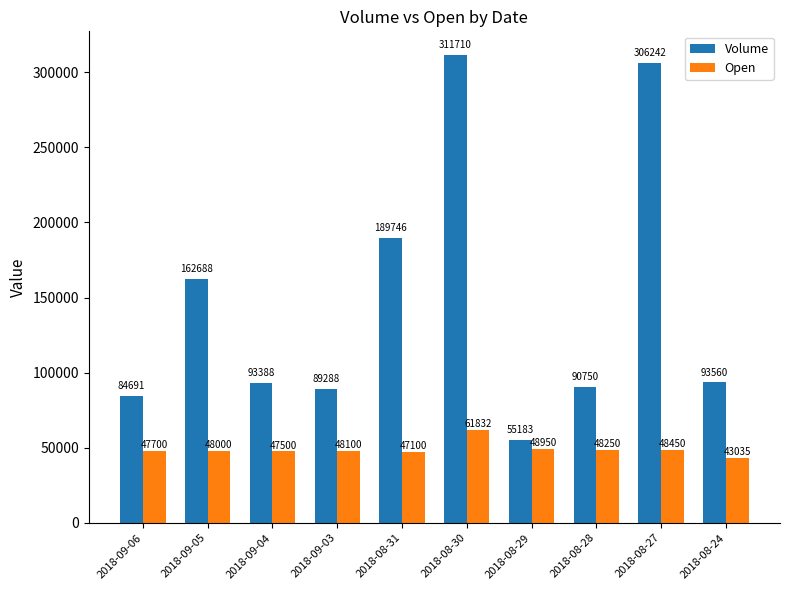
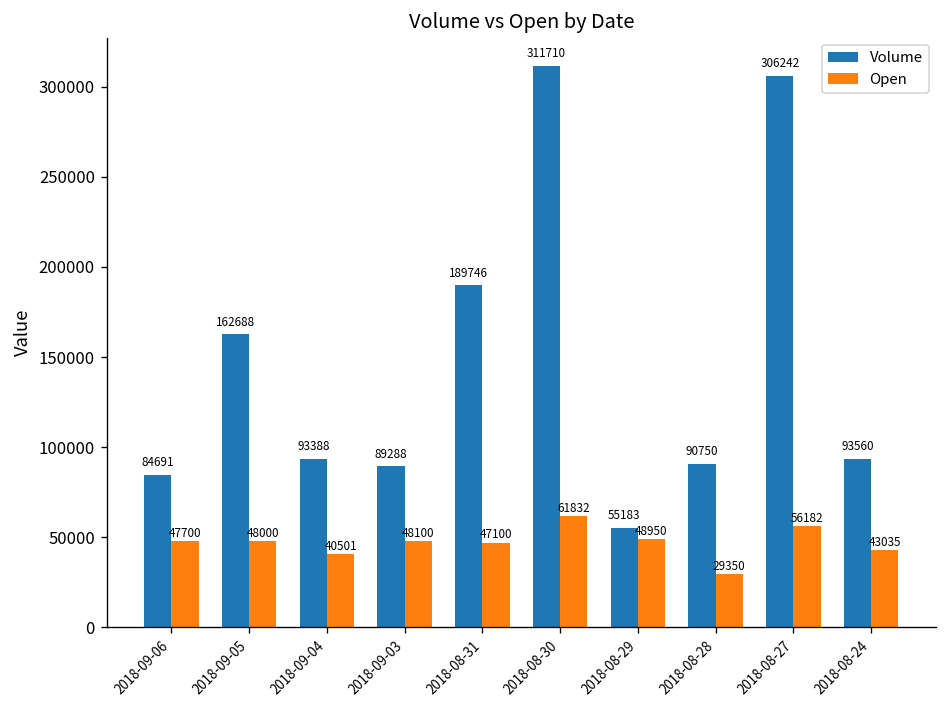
Open, 2018-09-04: 47500 -> 40501
Open, 2018-08-28: 48250 -> 29350
Open, 2018-08-27: 48450 -> 56182
